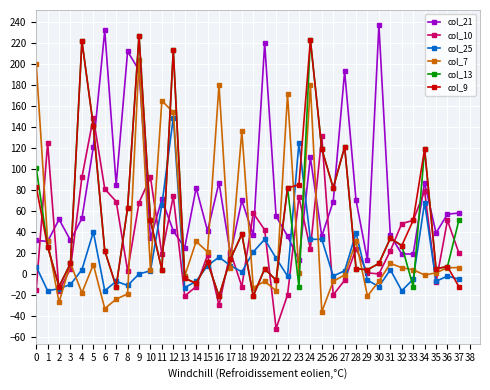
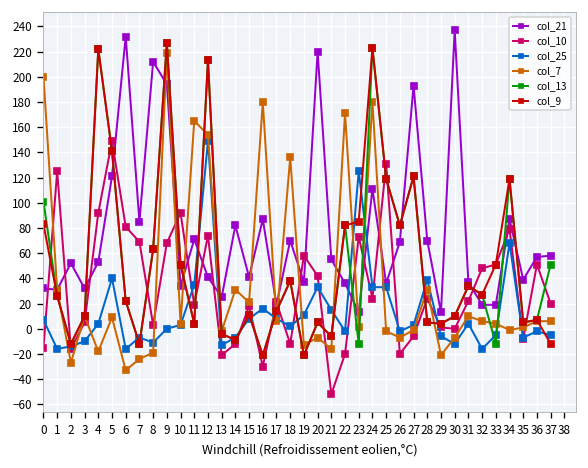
col_7, 9: 204 -> 219
col_25, 11: 66 -> 35
col_25, 19: 21 -> 11
col_7, 25: -36 -> -2
